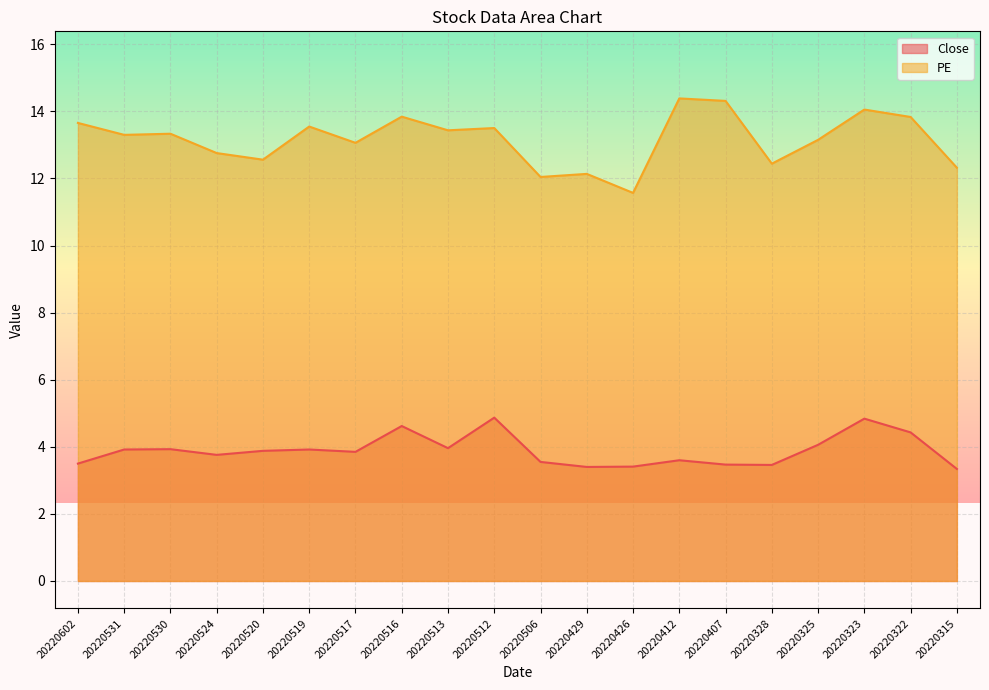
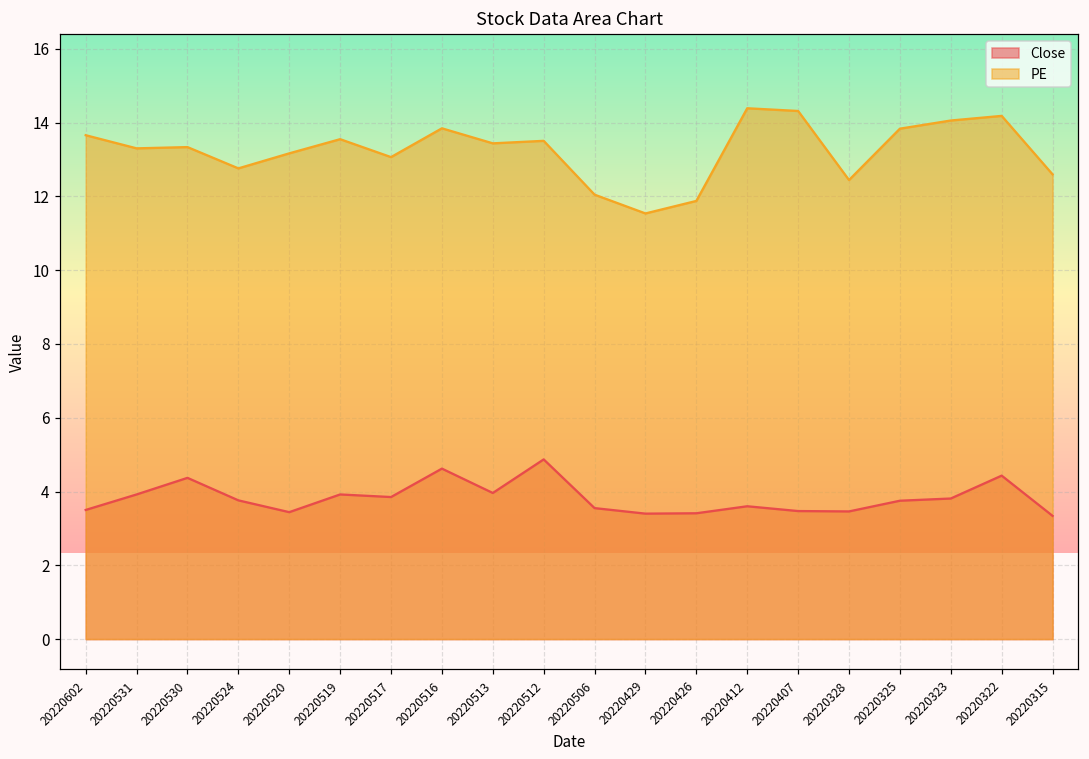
Close, 20220530: 3.9 -> 4.4
Close, 20220520: 3.9 -> 3.4
PE, 20220520: 12.6 -> 13.2
PE, 20220429: 12.1 -> 11.5
PE, 20220426: 11.6 -> 11.9
Close, 20220325: 4.1 -> 3.8
PE, 20220325: 13.2 -> 13.8
Close, 20220323: 4.8 -> 3.8
PE, 20220322: 13.8 -> 14.2
PE, 20220315: 12.3 -> 12.6
